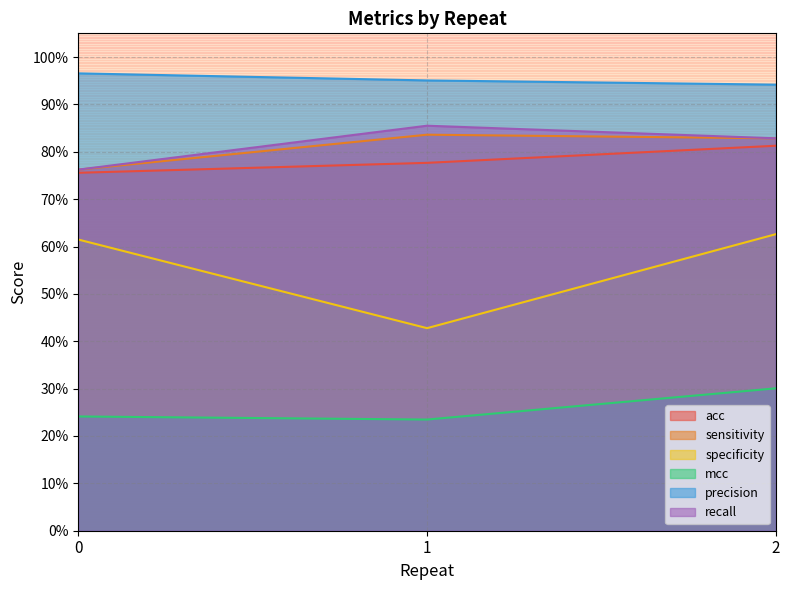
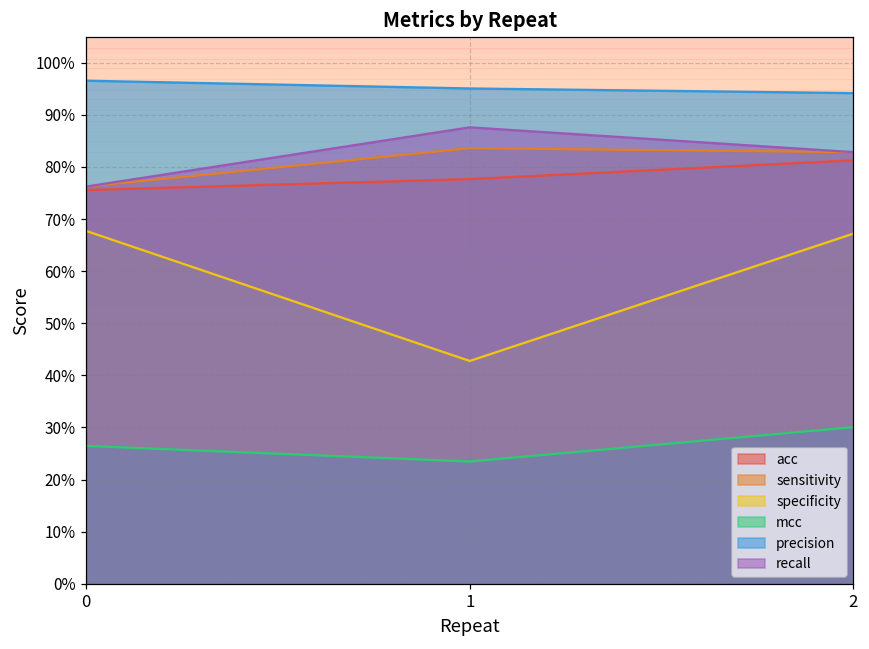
specificity, 0: 61% -> 68%
mcc, 0: 24% -> 26%
recall, 1: 86% -> 88%
specificity, 2: 63% -> 67%
